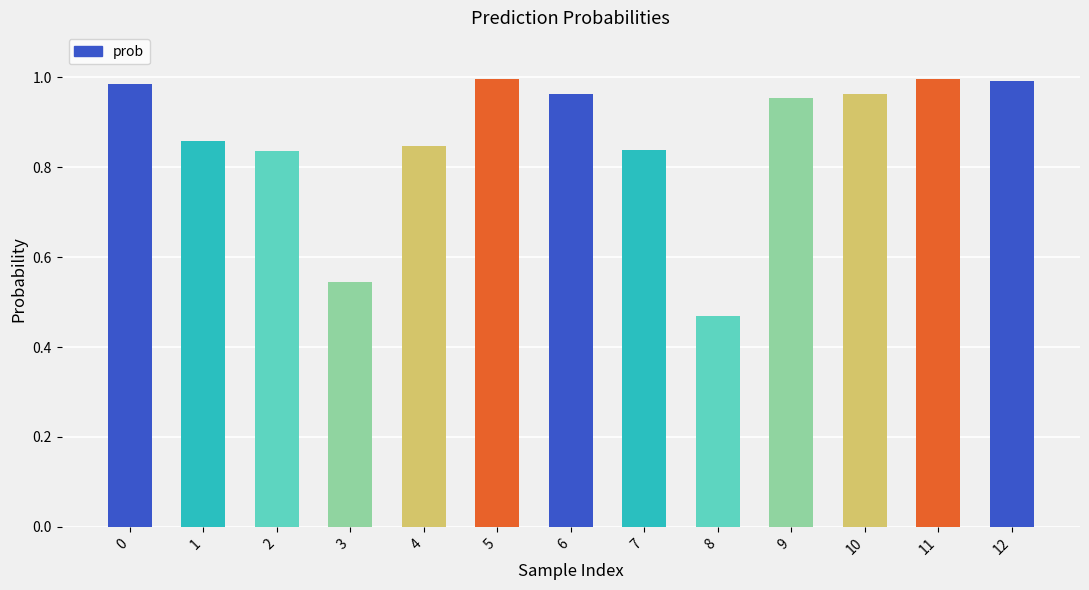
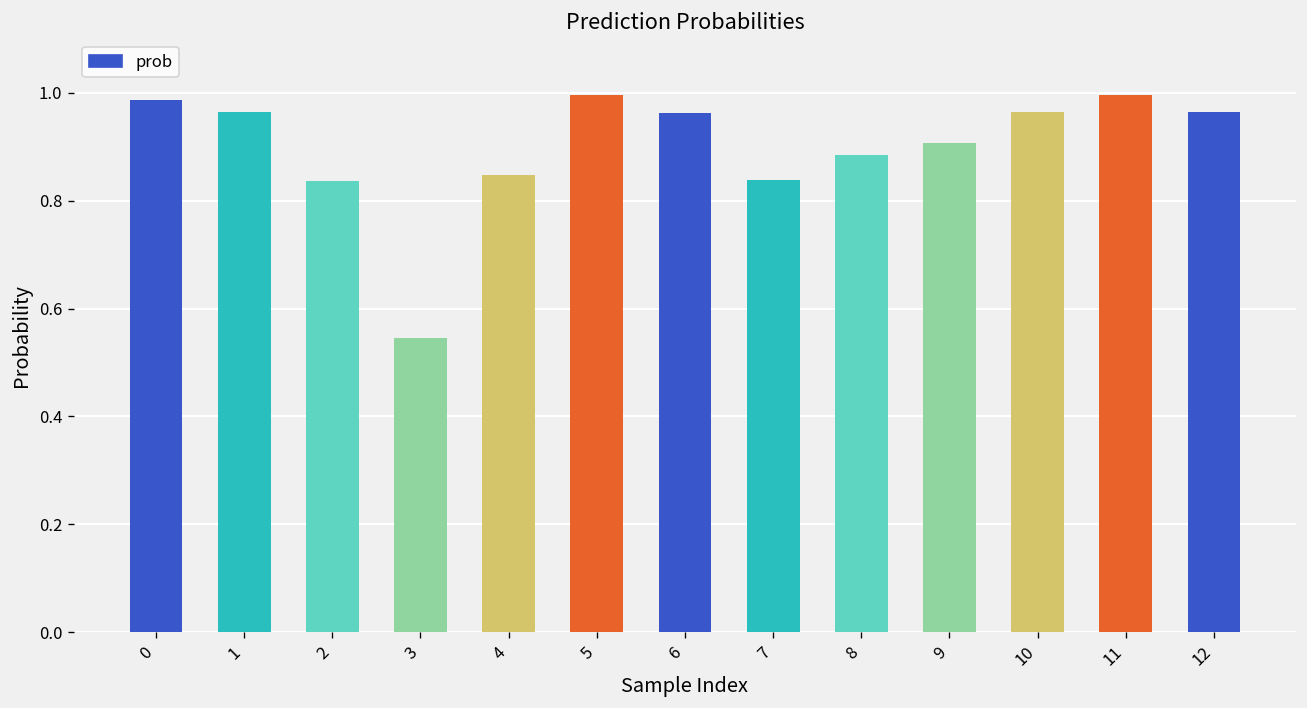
1: 0.86 -> 0.97
8: 0.47 -> 0.88
9: 0.95 -> 0.91
12: 0.99 -> 0.97
